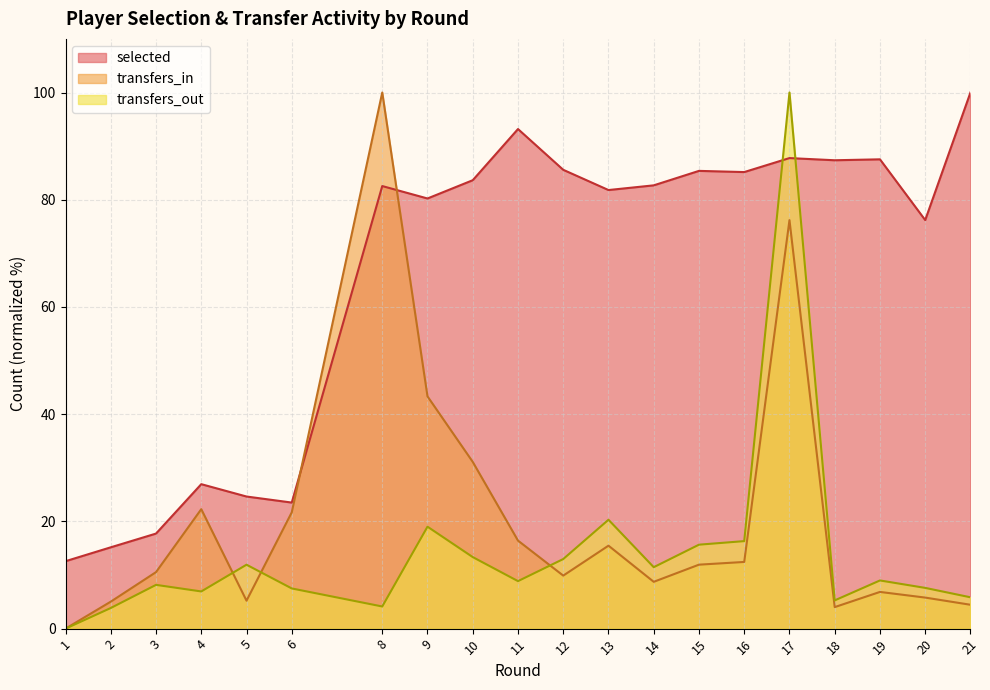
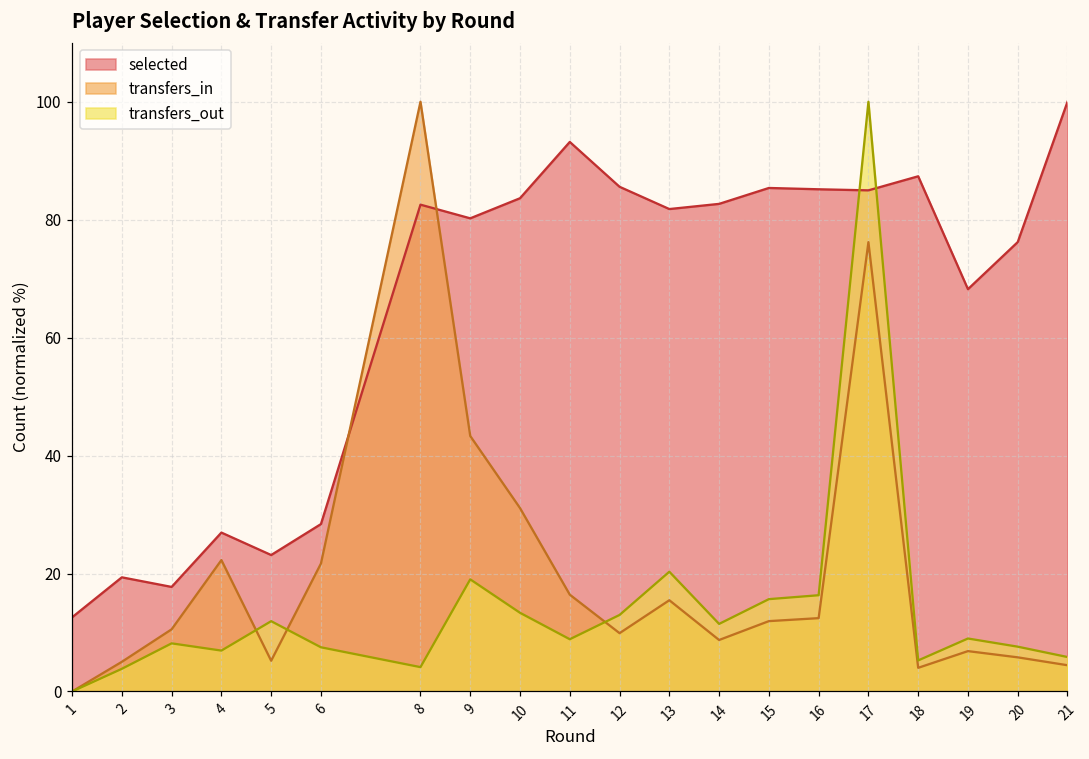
selected, 2: 15 -> 19
selected, 5: 25 -> 23
selected, 6: 24 -> 28
selected, 17: 88 -> 85
selected, 19: 88 -> 68
